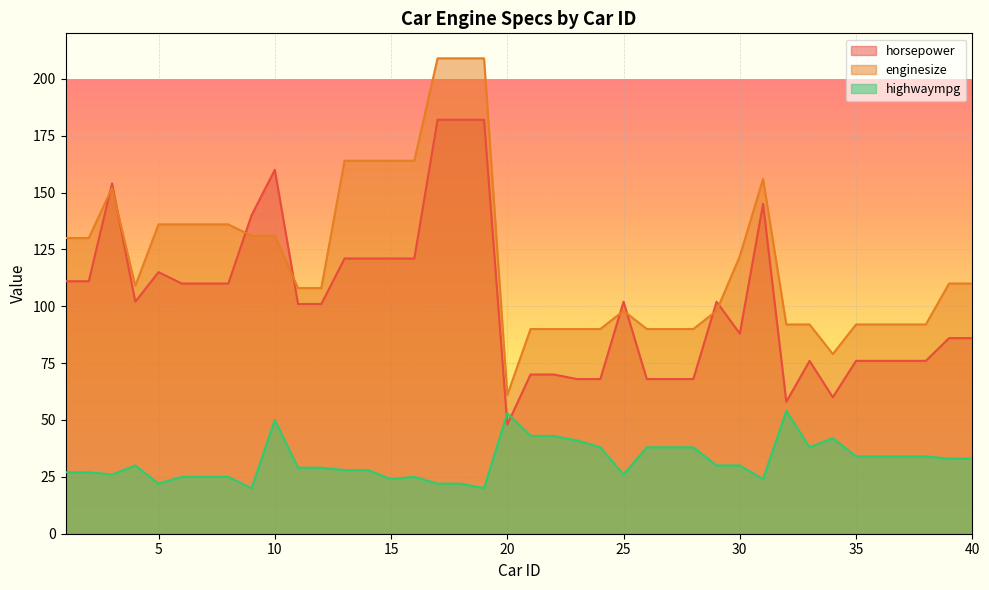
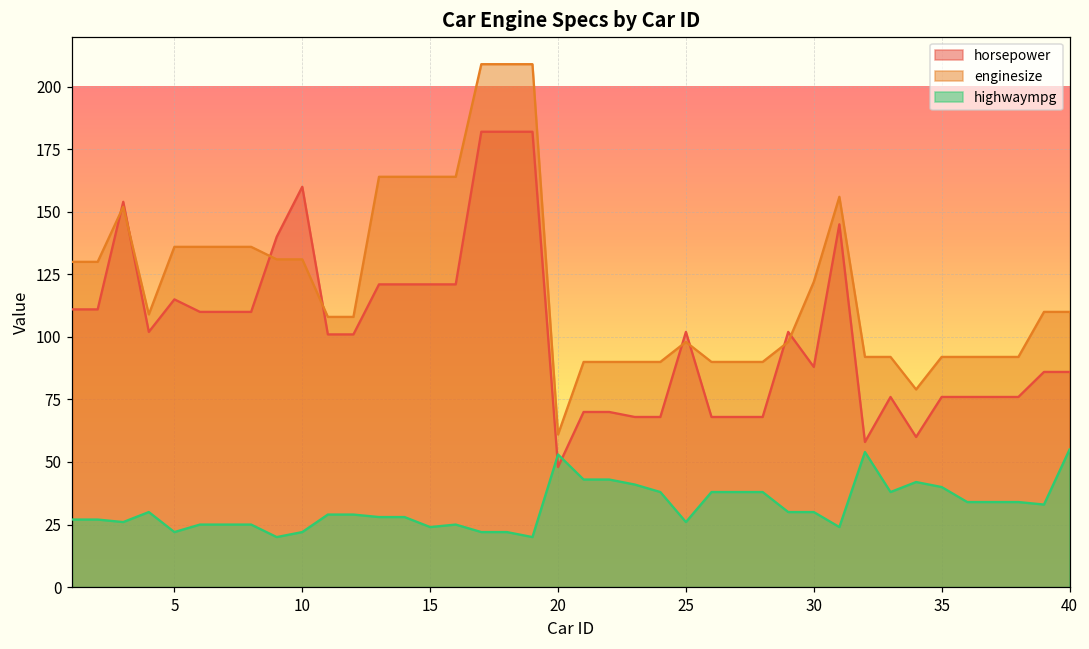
highwaympg, 10: 50 -> 22
highwaympg, 35: 34 -> 40
highwaympg, 40: 33 -> 55
